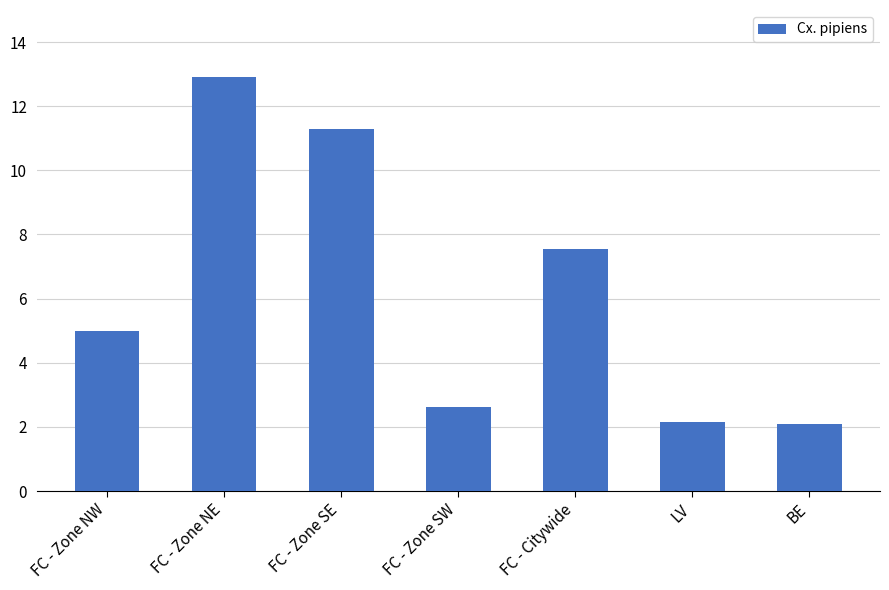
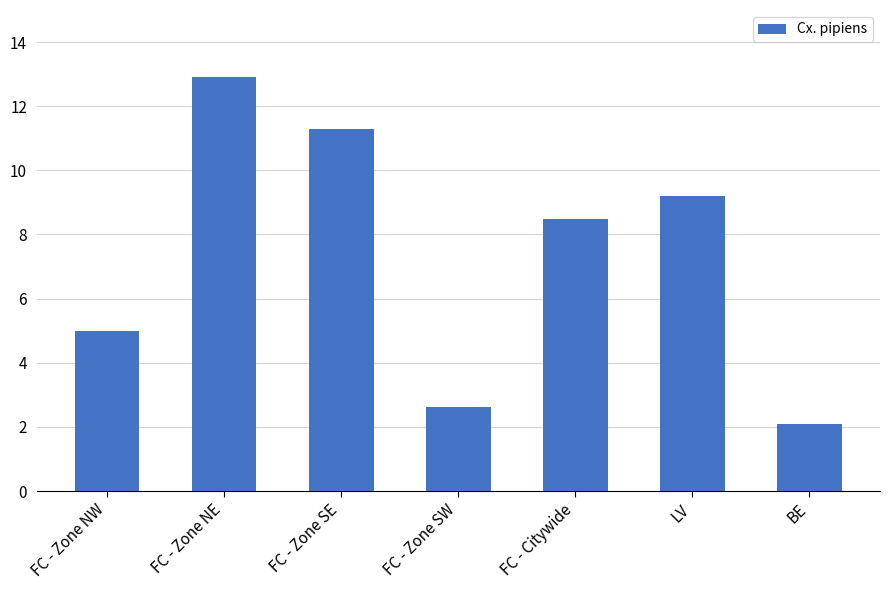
FC - Citywide: 7.6 -> 8.5
LV: 2.2 -> 9.2
